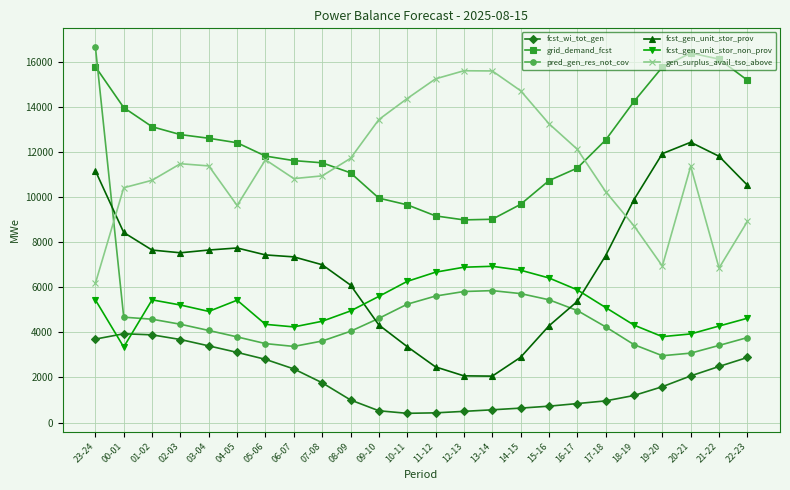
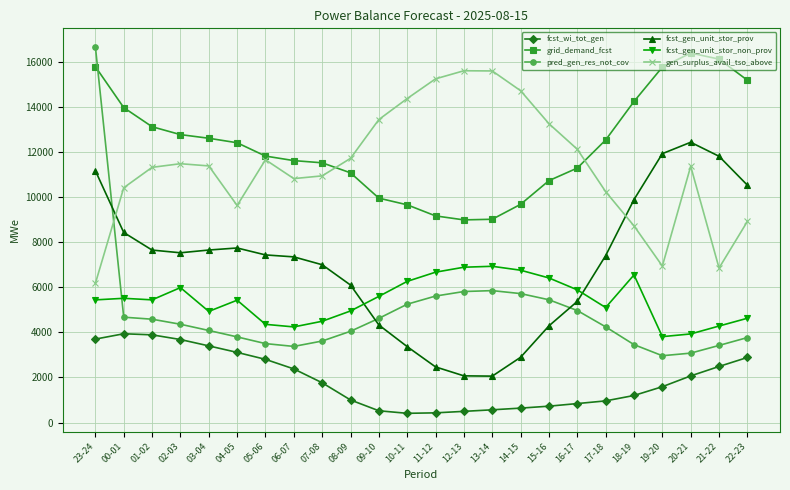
fcst_gen_unit_stor_non_prov, 00-01: 3400 -> 5500
gen_surplus_avail_tso_above, 01-02: 10800 -> 11300
fcst_gen_unit_stor_non_prov, 02-03: 5200 -> 6000
fcst_gen_unit_stor_non_prov, 18-19: 4300 -> 6600
